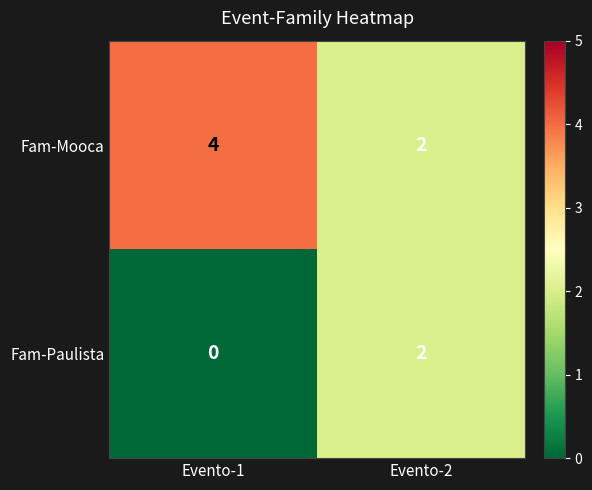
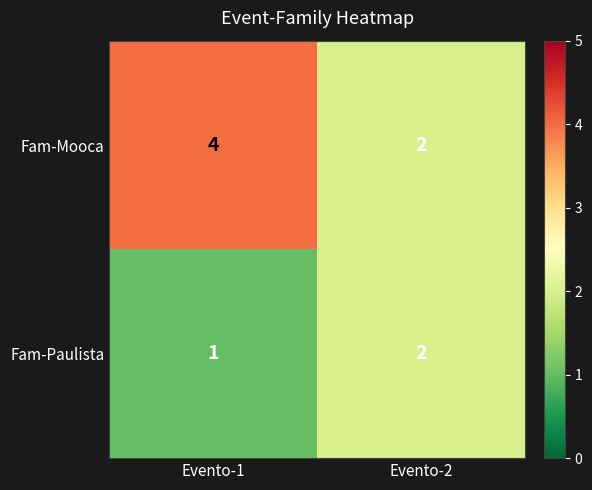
Fam-Paulista, Evento-1: 0 -> 1
